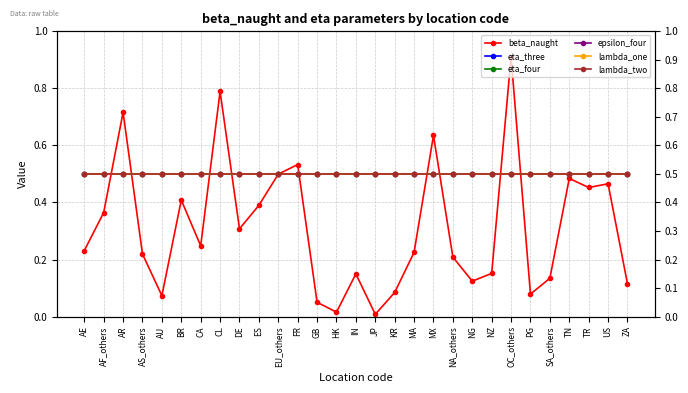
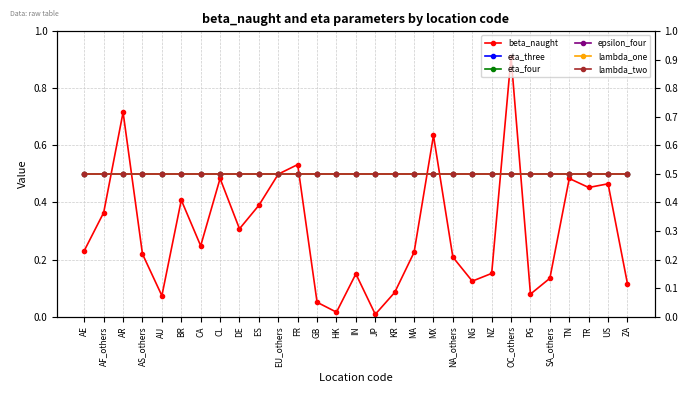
beta_naught, CL: 0.79 -> 0.48
